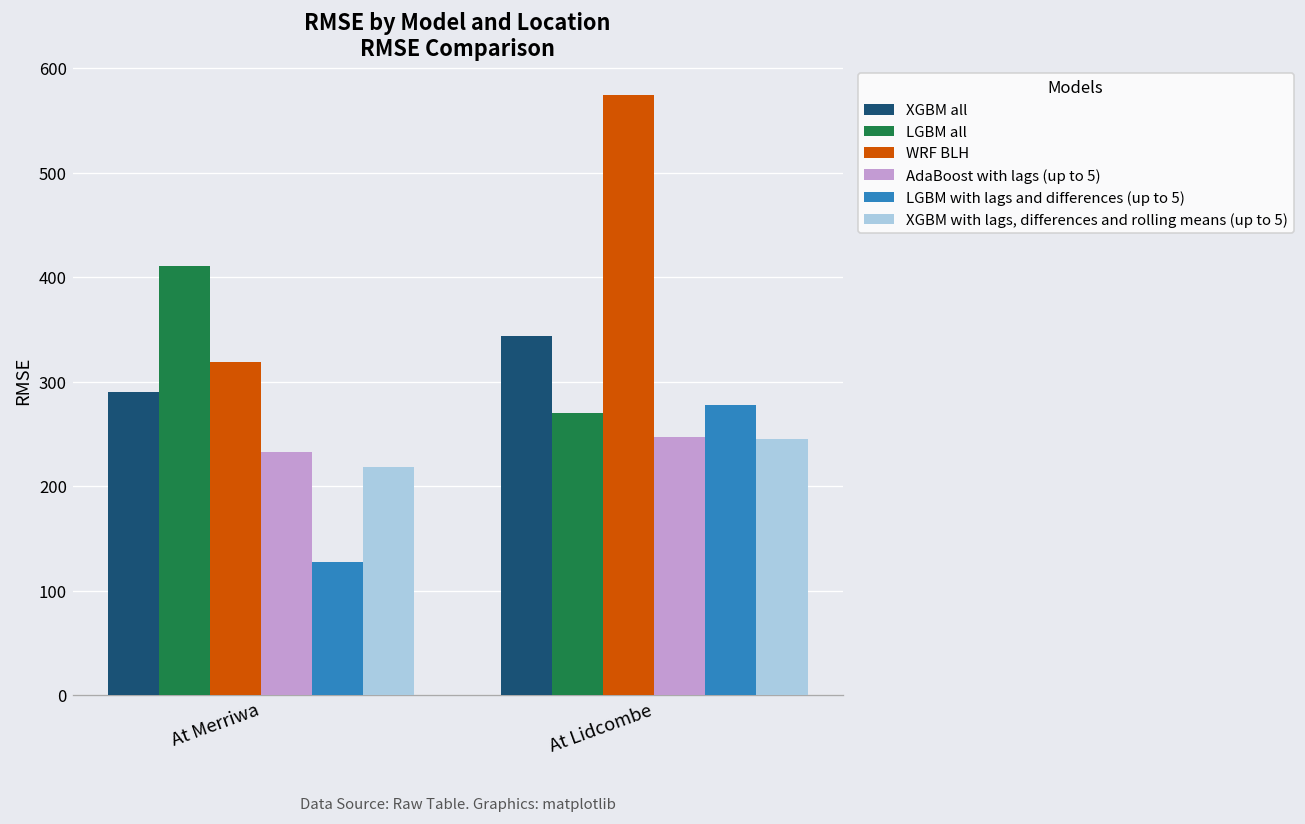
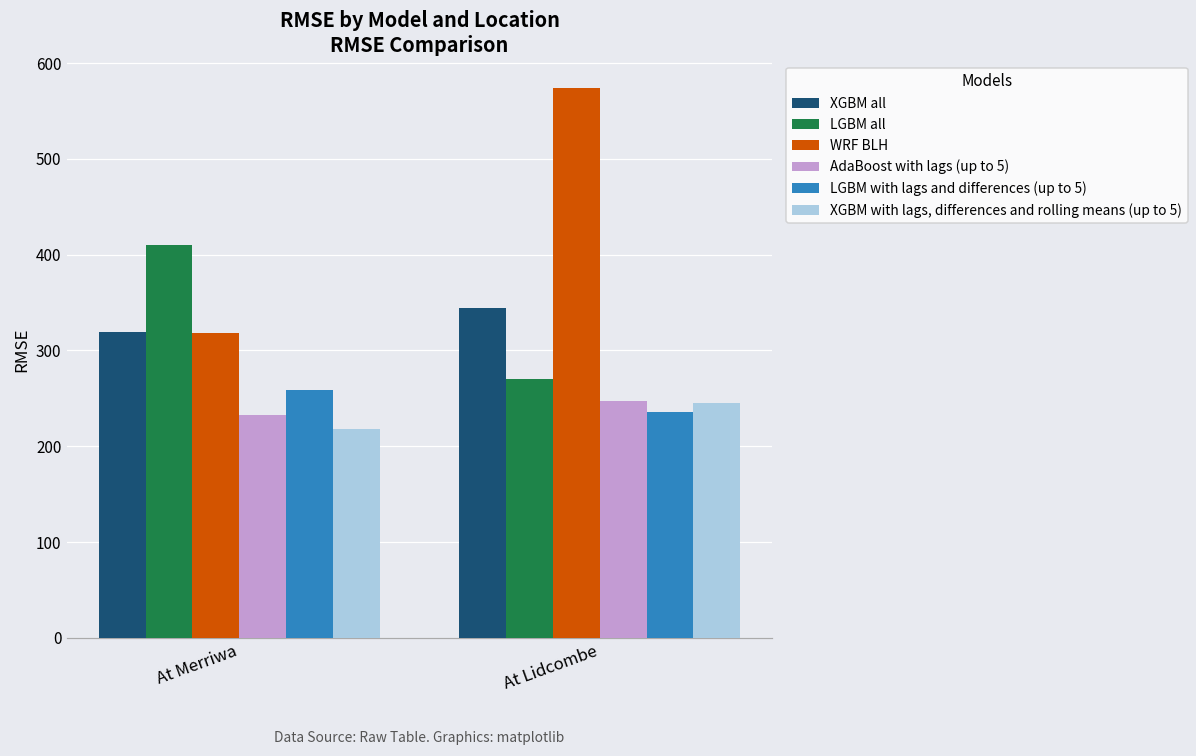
XGBM all, At Merriwa: 290 -> 320
LGBM with lags and differences (up to 5), At Merriwa: 130 -> 260
LGBM with lags and differences (up to 5), At Lidcombe: 280 -> 240
